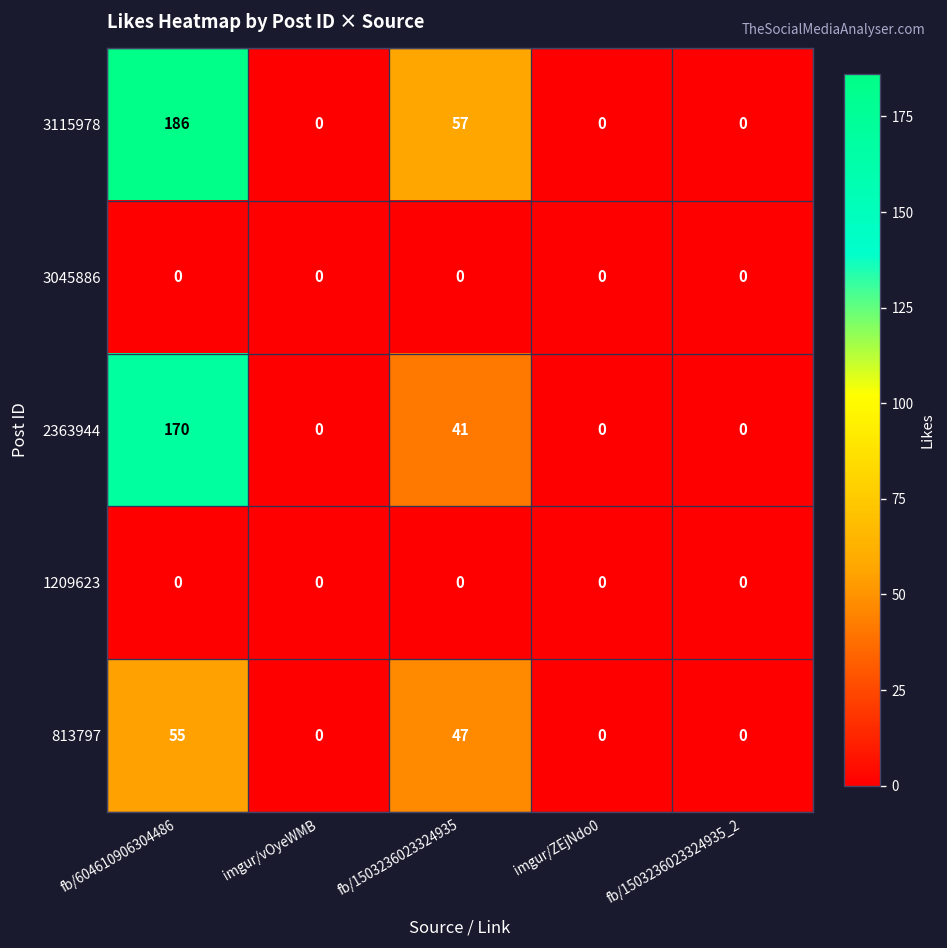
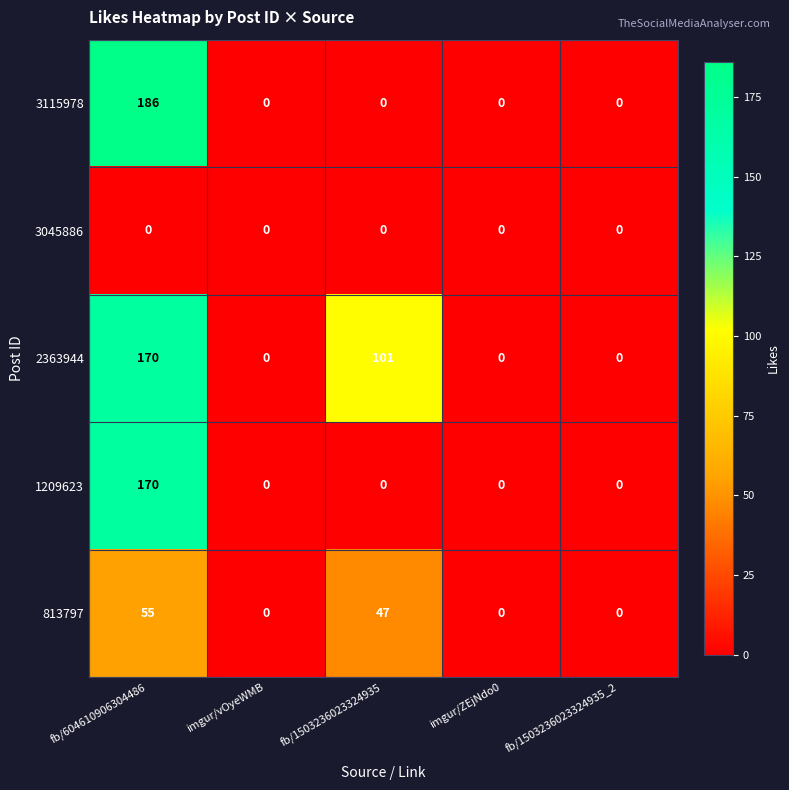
3115978, fb/1503236023324935: 57 -> 0
2363944, fb/1503236023324935: 41 -> 101
1209623, fb/604610906304486: 0 -> 170
